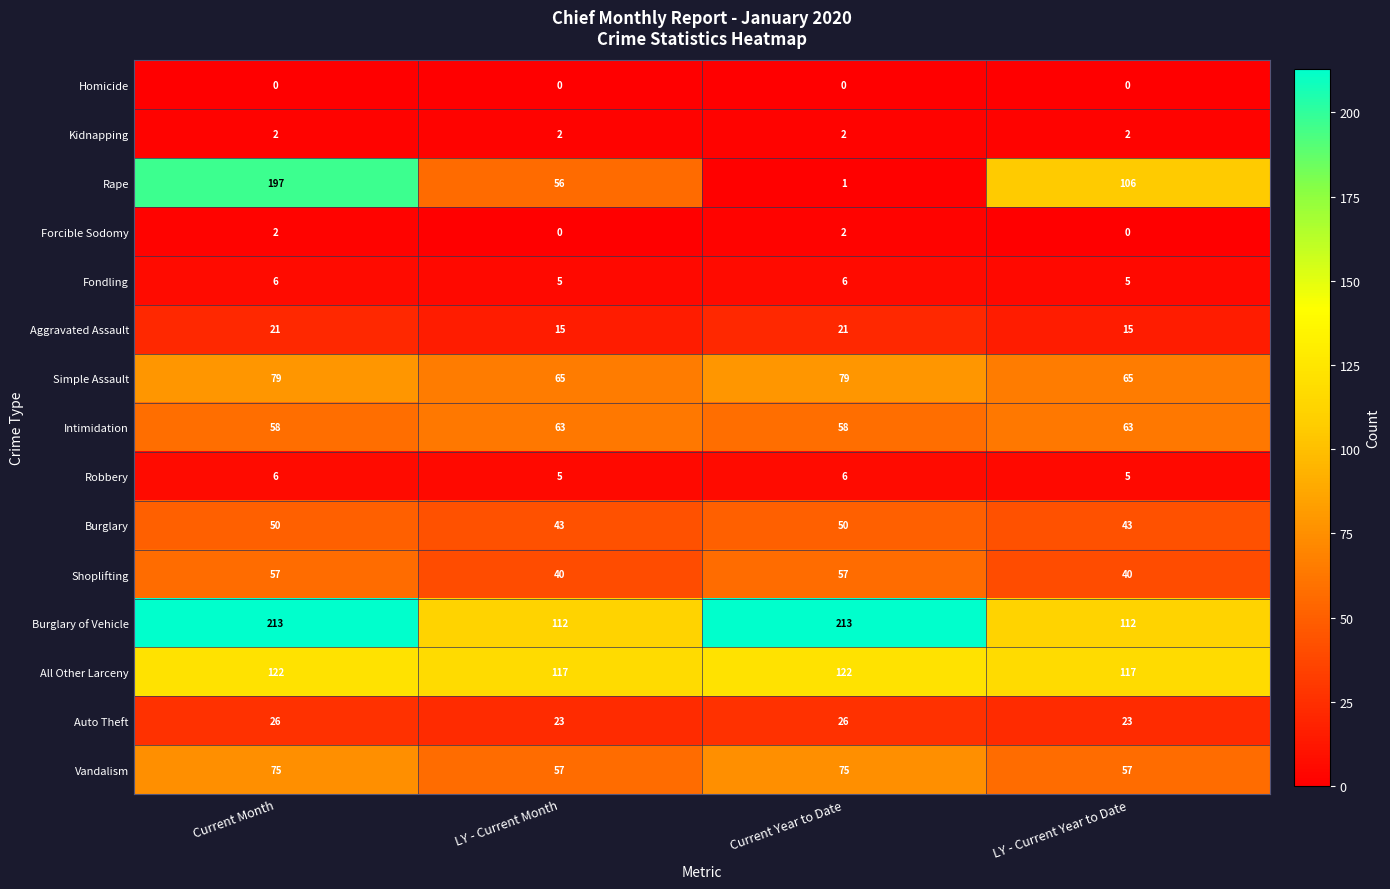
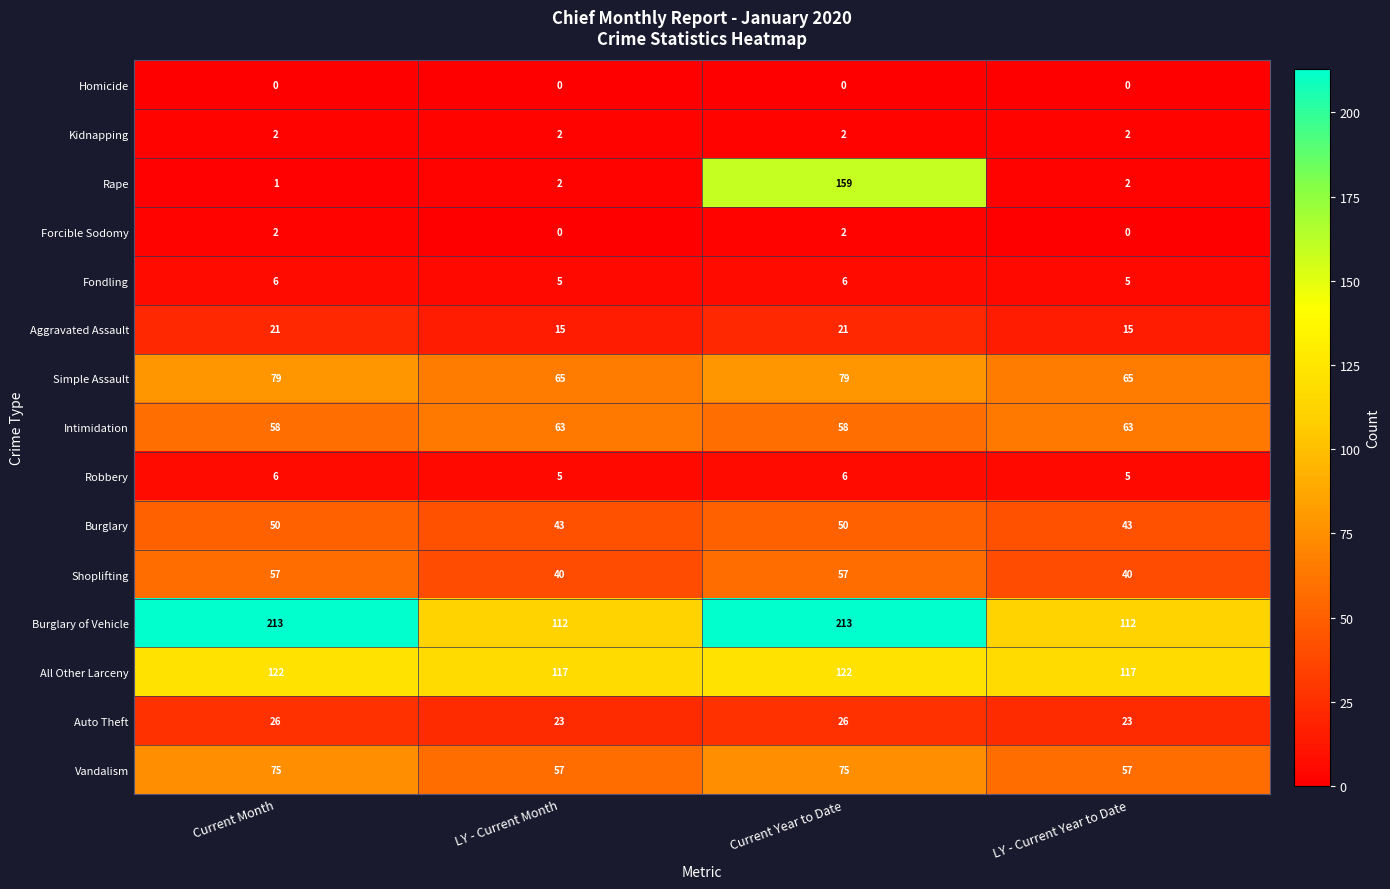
Rape, Current Month: 197 -> 1
Rape, LY - Current Month: 56 -> 2
Rape, Current Year to Date: 1 -> 159
Rape, LY - Current Year to Date: 106 -> 2
